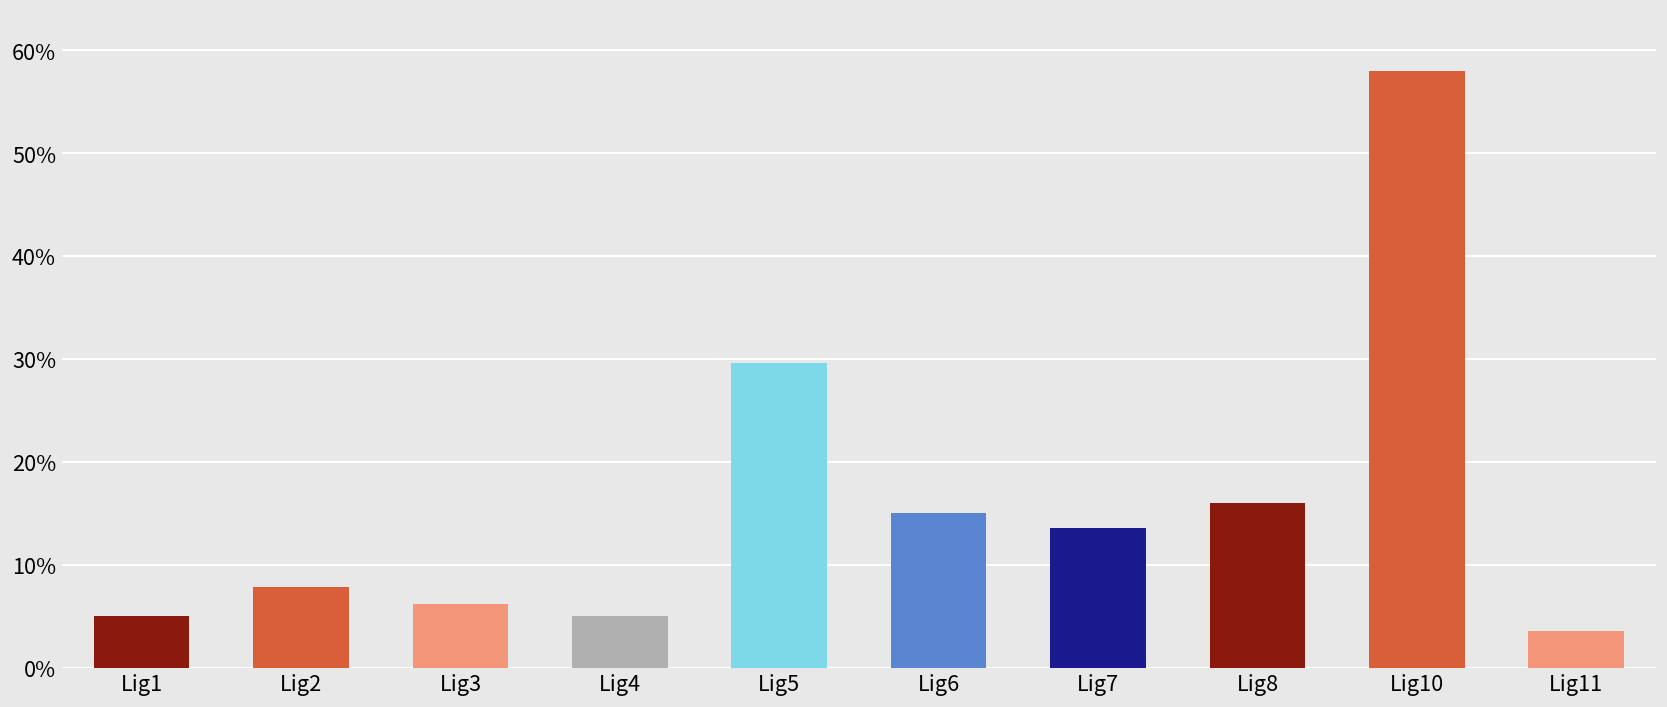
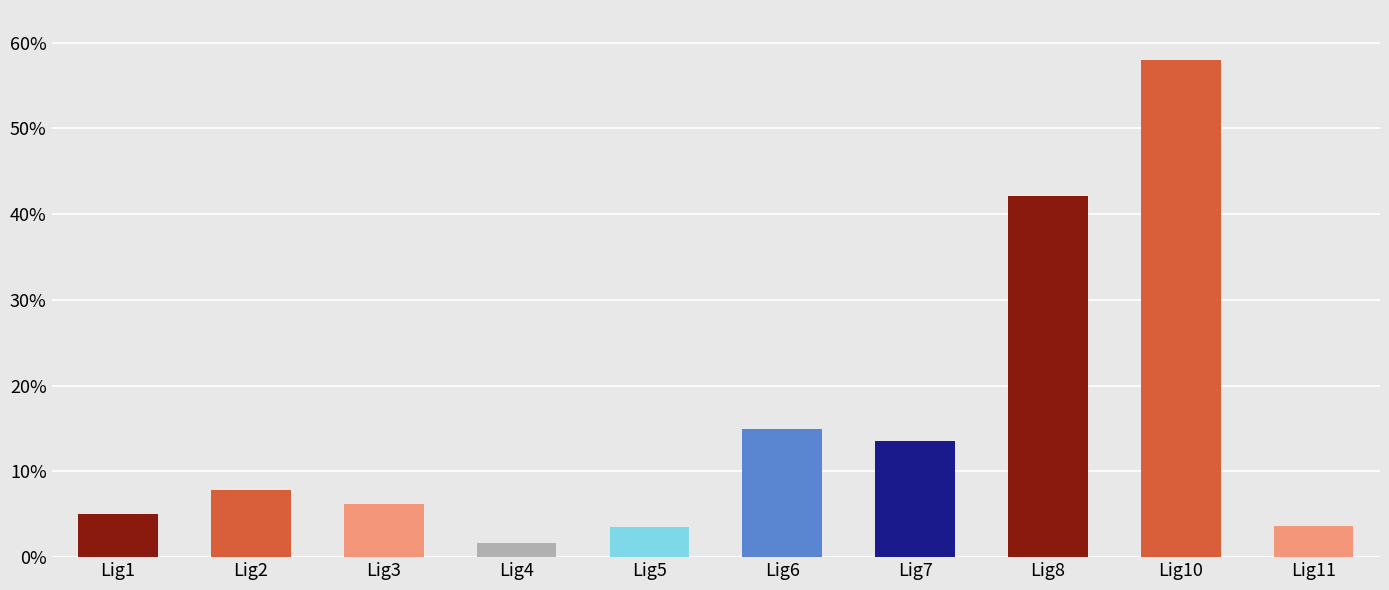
Lig4: 5% -> 2%
Lig5: 30% -> 4%
Lig8: 16% -> 42%
